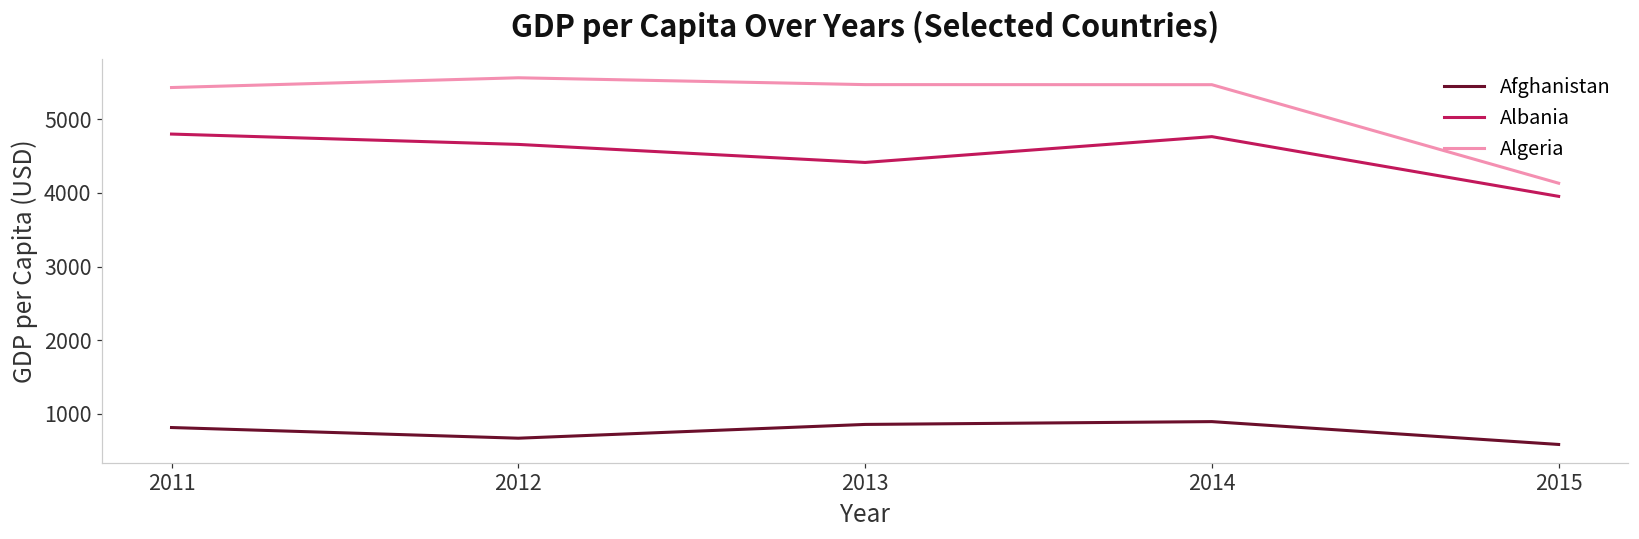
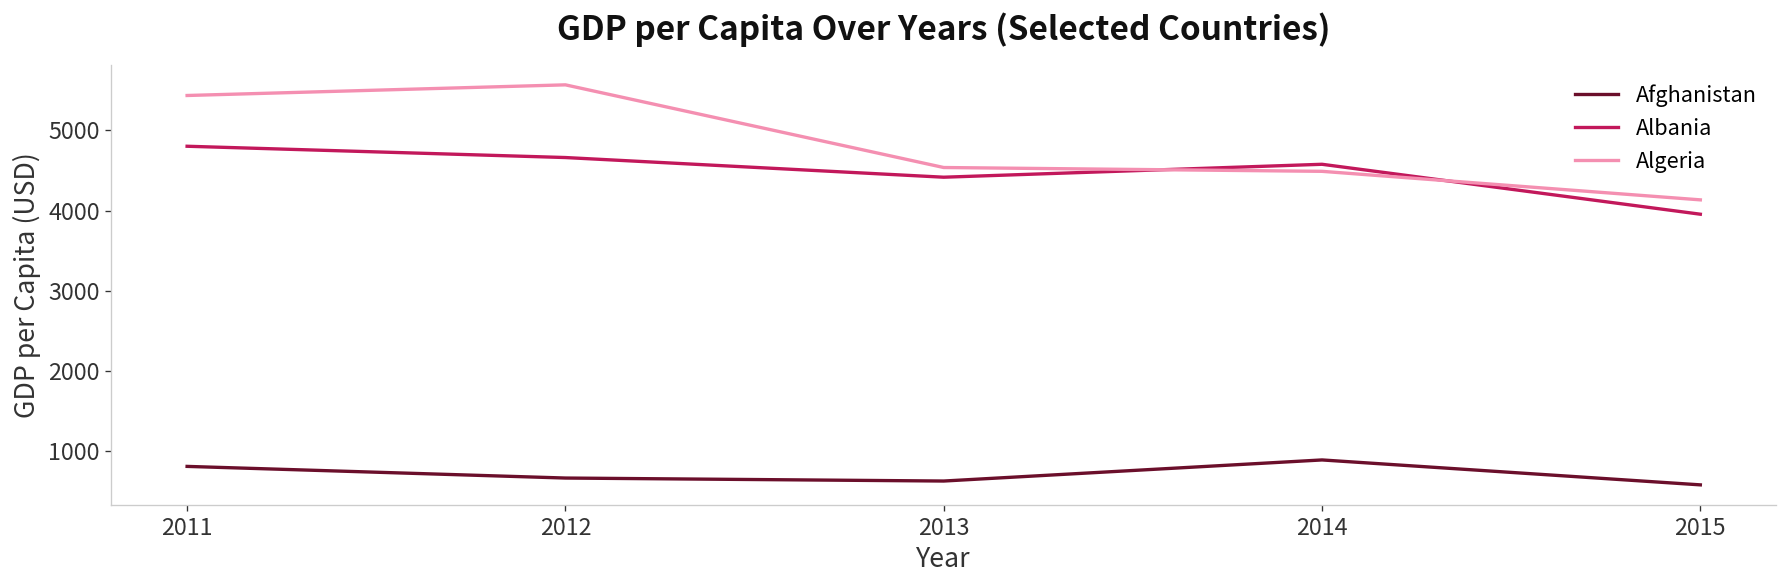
Afghanistan, 2013: 900 -> 600
Algeria, 2013: 5500 -> 4500
Albania, 2014: 4800 -> 4600
Algeria, 2014: 5500 -> 4500
